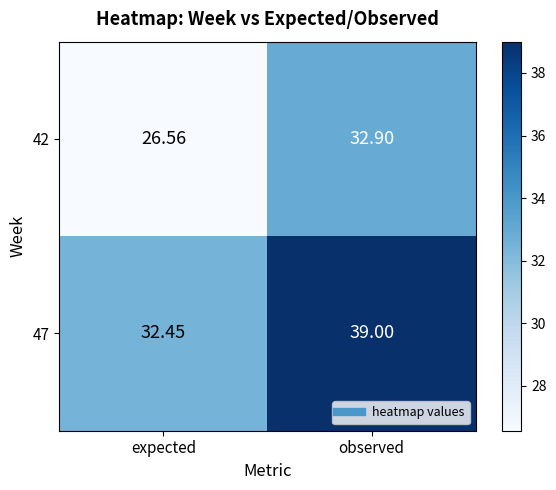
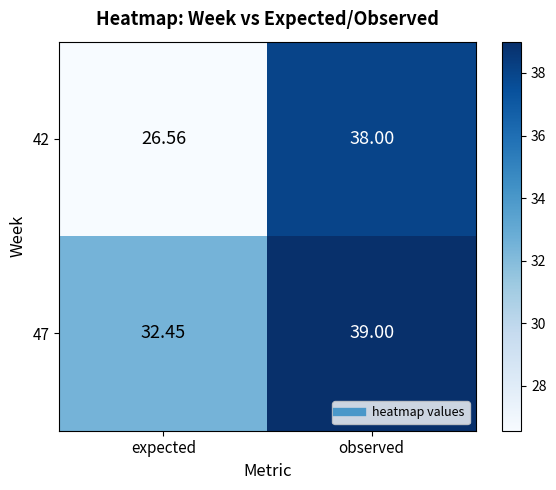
42, observed: 32.90 -> 38.00
